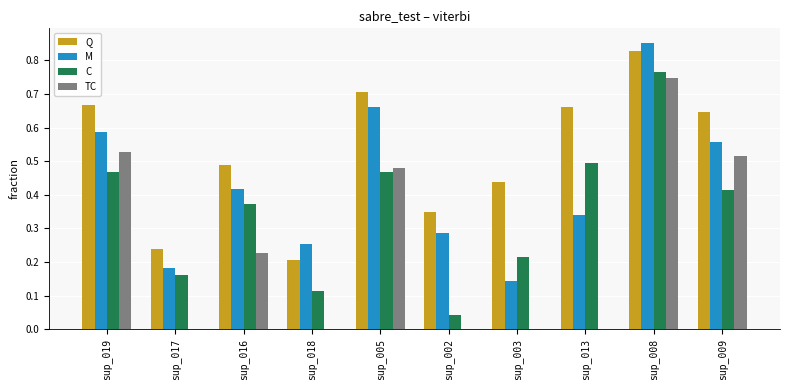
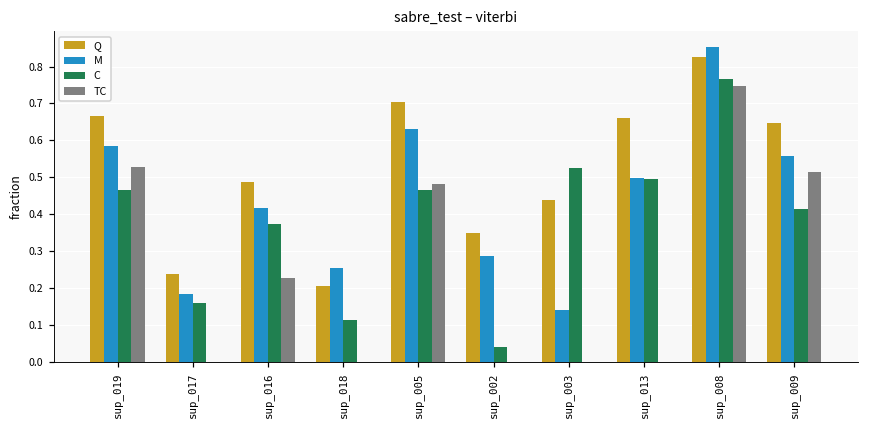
M, sup_005: 0.66 -> 0.63
C, sup_003: 0.21 -> 0.53
M, sup_013: 0.34 -> 0.50
